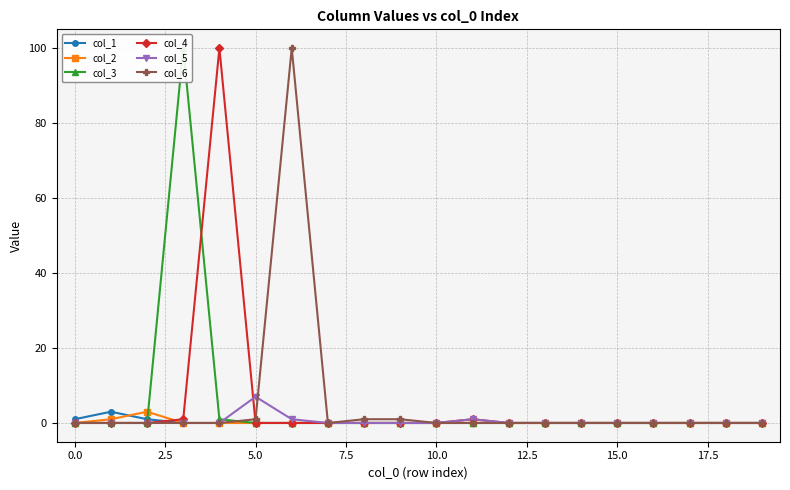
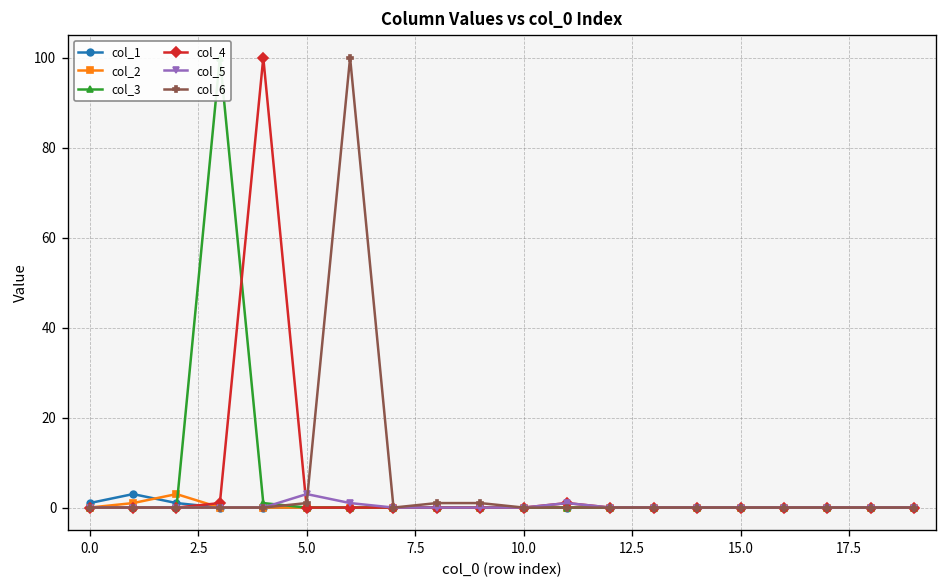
col_5, 5.0: 7 -> 3
